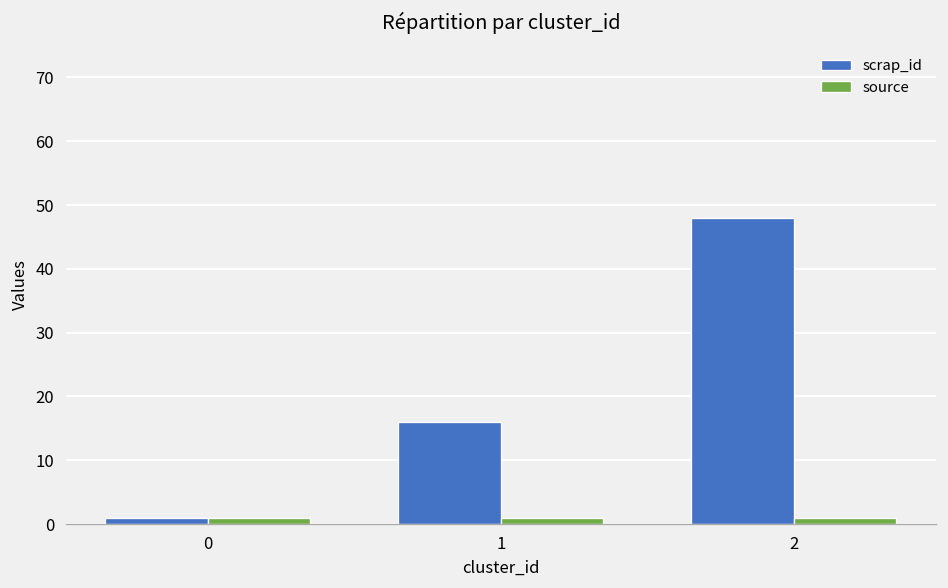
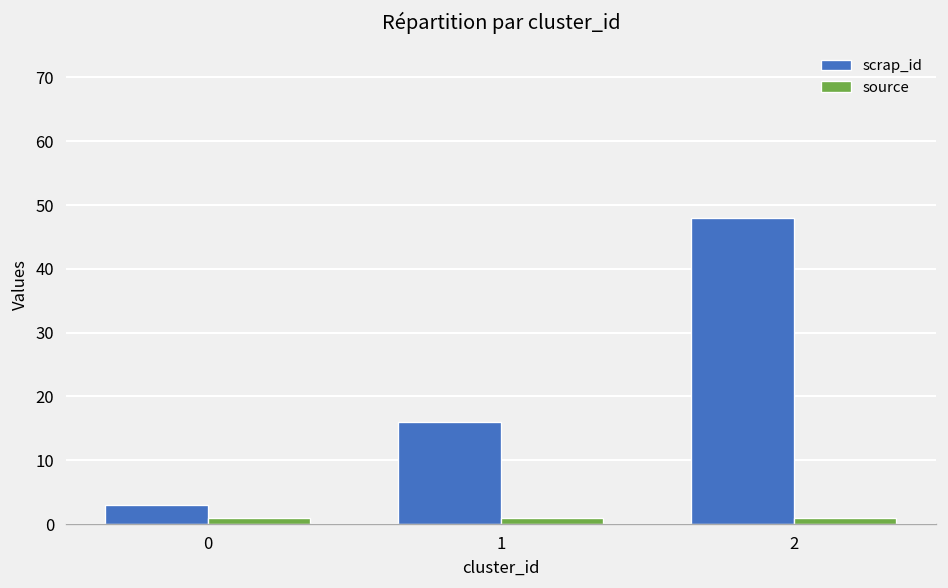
scrap_id, 0: 1 -> 3
